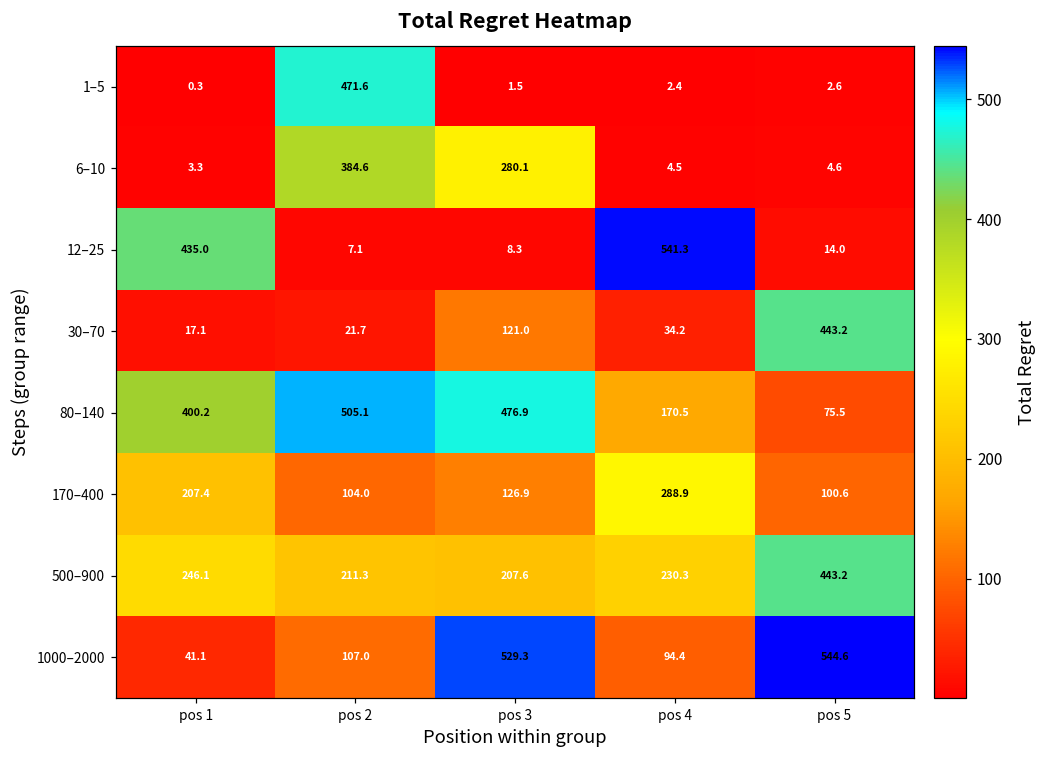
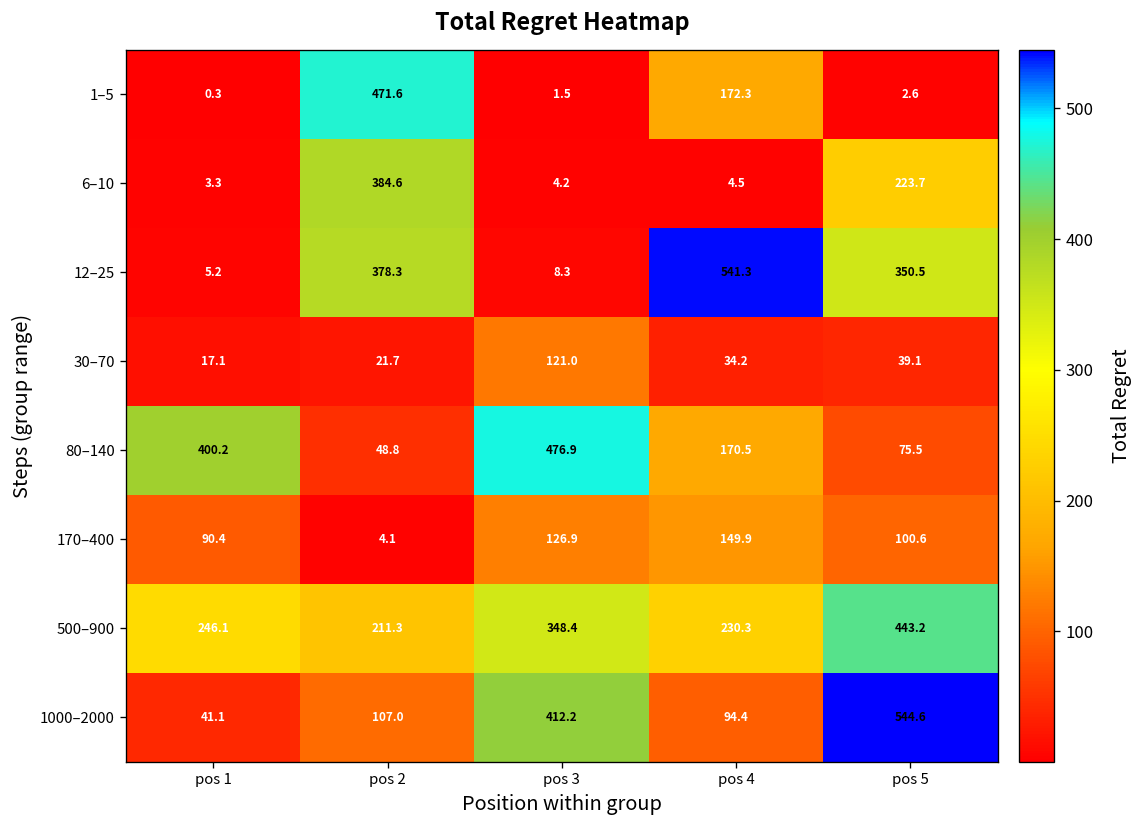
1–5, pos 4: 2.4 -> 172.3
6–10, pos 3: 280.1 -> 4.2
6–10, pos 5: 4.6 -> 223.7
12–25, pos 1: 435.0 -> 5.2
12–25, pos 2: 7.1 -> 378.3
12–25, pos 5: 14.0 -> 350.5
30–70, pos 5: 443.2 -> 39.1
80–140, pos 2: 505.1 -> 48.8
170–400, pos 1: 207.4 -> 90.4
170–400, pos 2: 104.0 -> 4.1
170–400, pos 4: 288.9 -> 149.9
500–900, pos 3: 207.6 -> 348.4
1000–2000, pos 3: 529.3 -> 412.2
